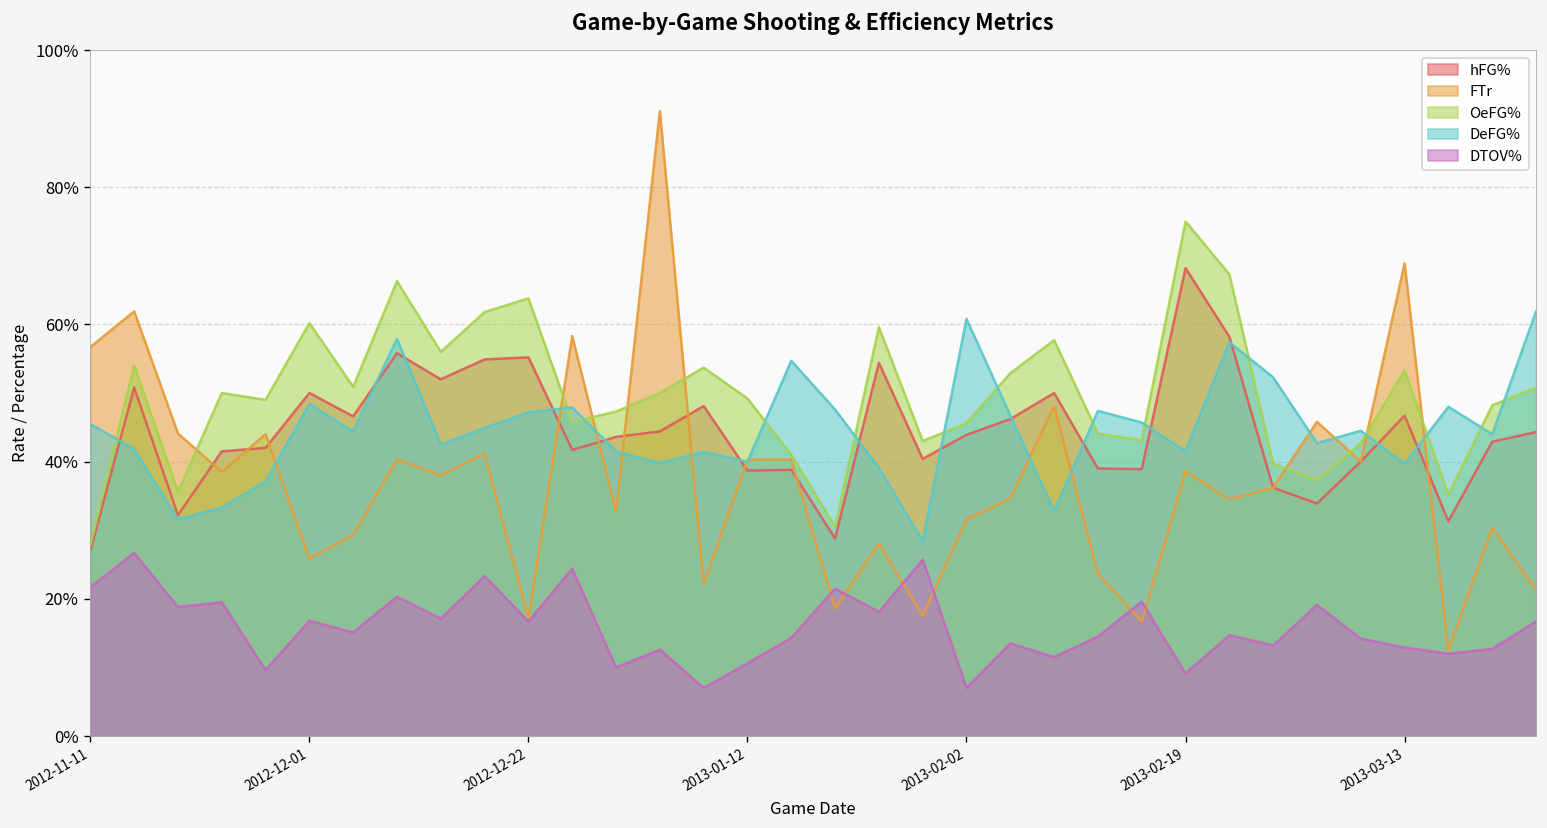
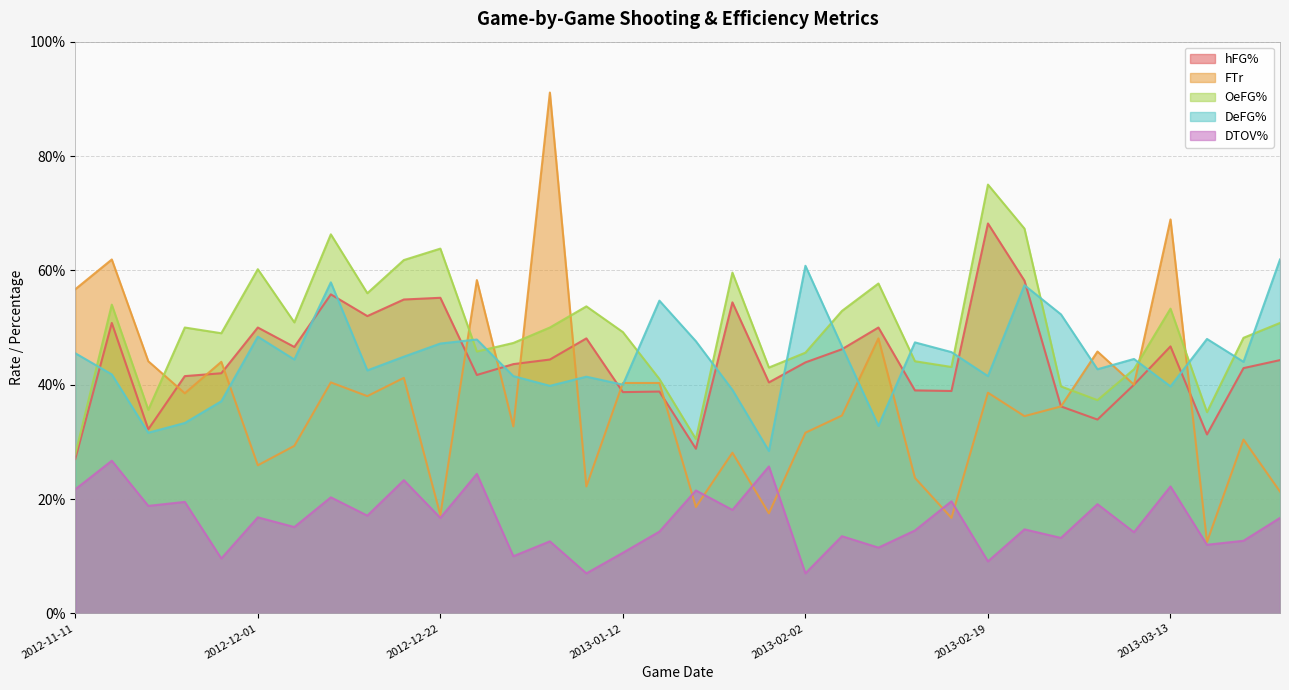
DTOV%, 2013-03-13: 13% -> 22%
